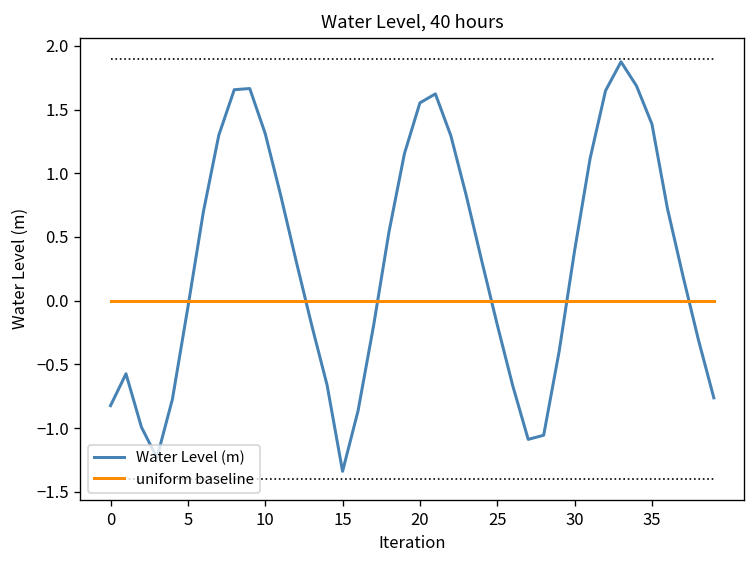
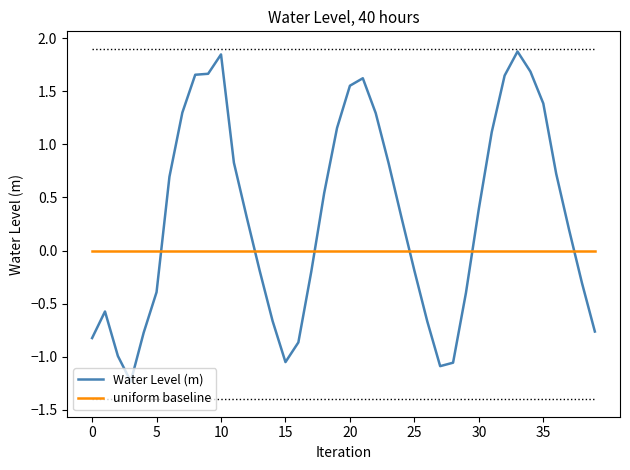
Water Level (m), 5: -0.05 -> -0.39
Water Level (m), 10: 1.31 -> 1.85
Water Level (m), 15: -1.34 -> -1.05
